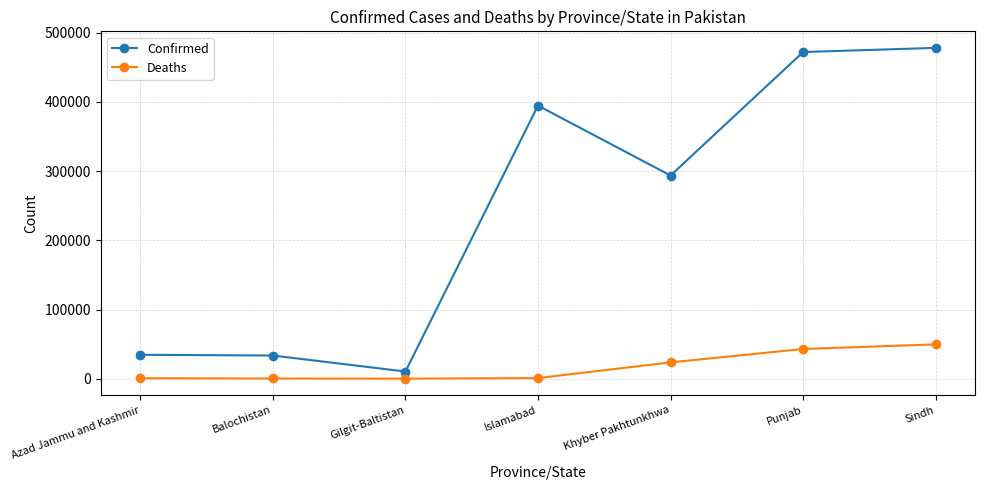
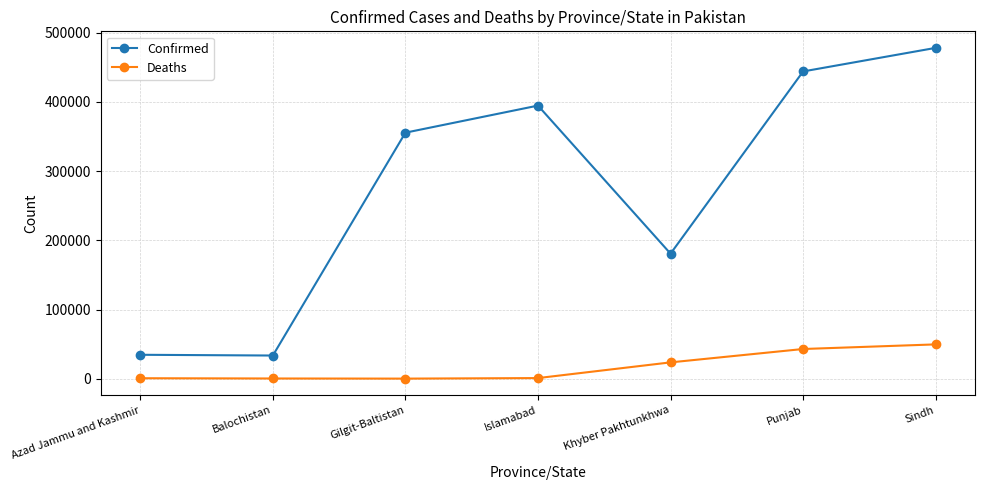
Confirmed, Gilgit-Baltistan: 10000 -> 360000
Confirmed, Khyber Pakhtunkhwa: 290000 -> 180000
Confirmed, Punjab: 470000 -> 440000
